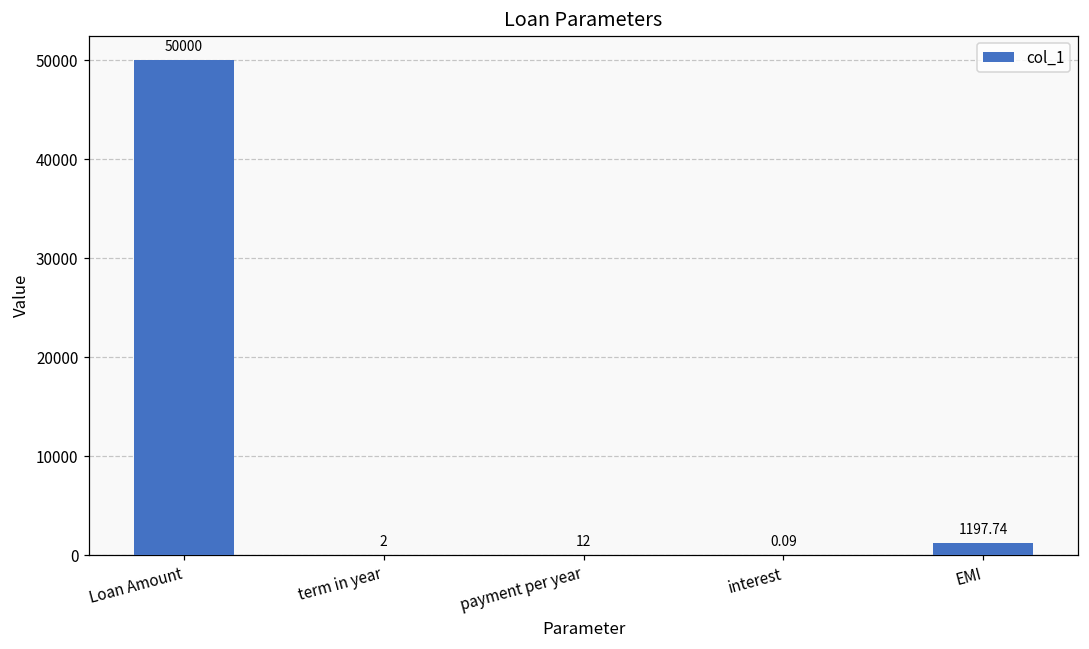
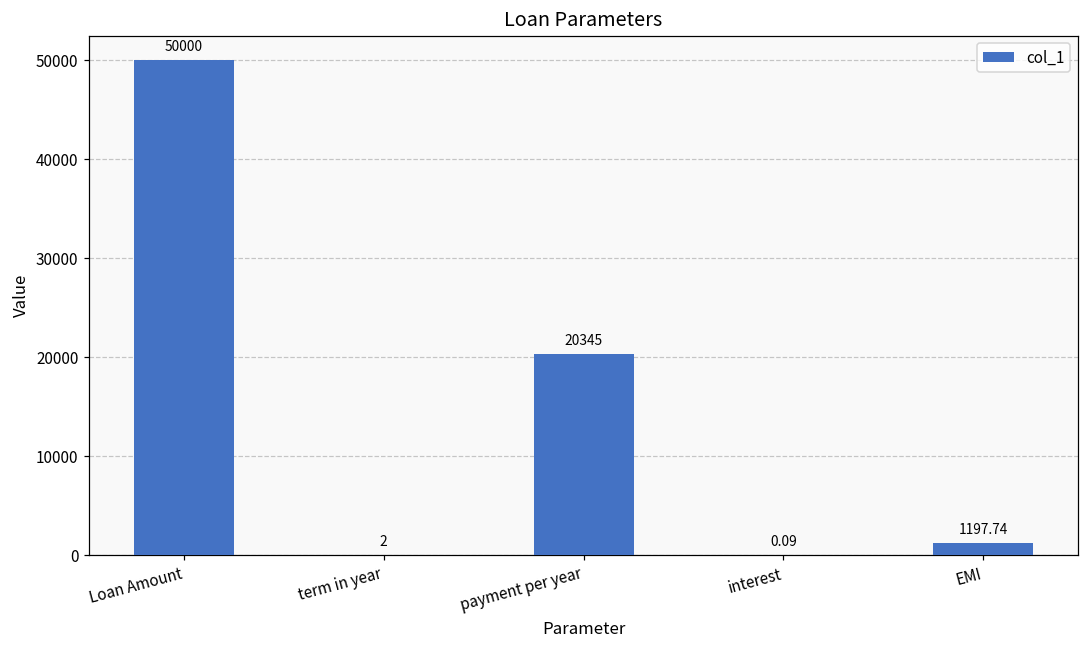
payment per year: 12 -> 20345
